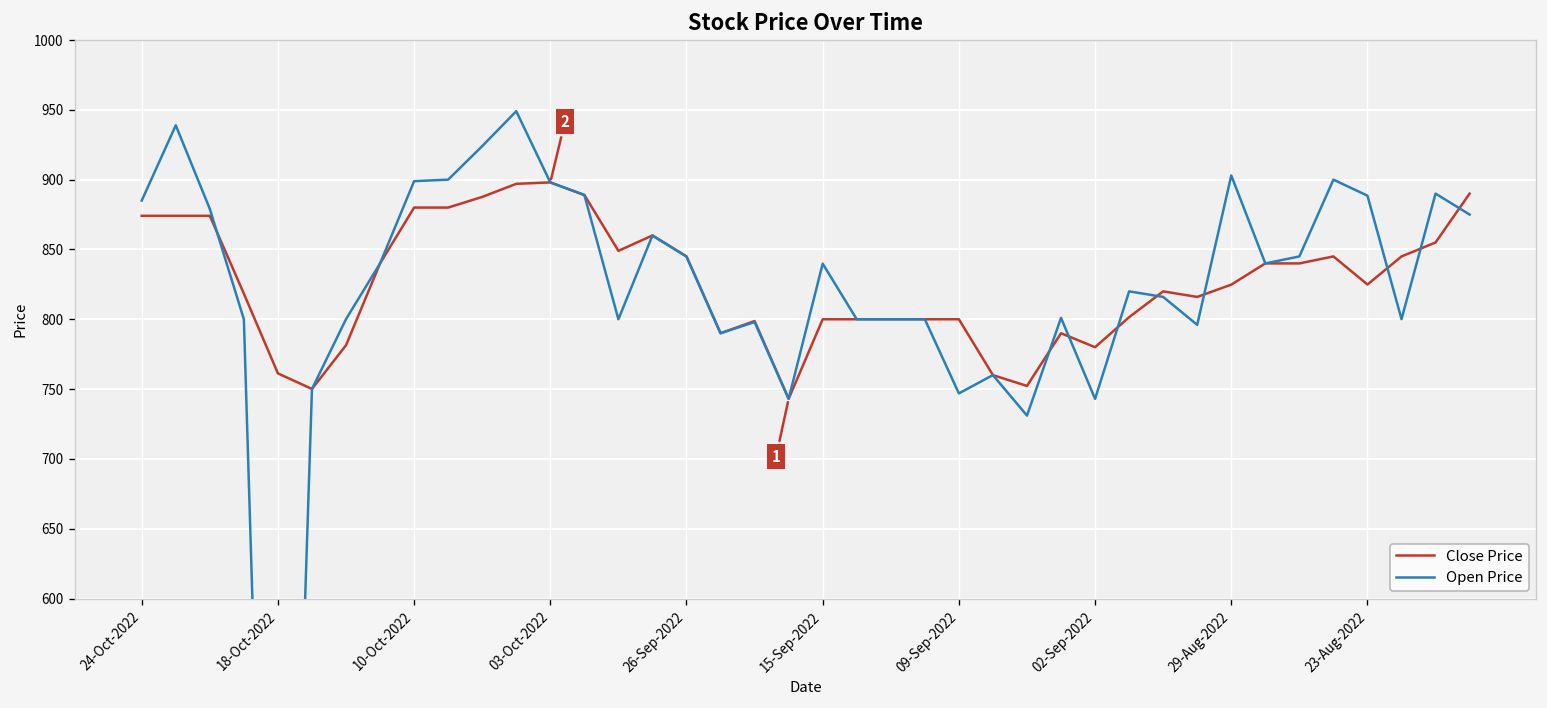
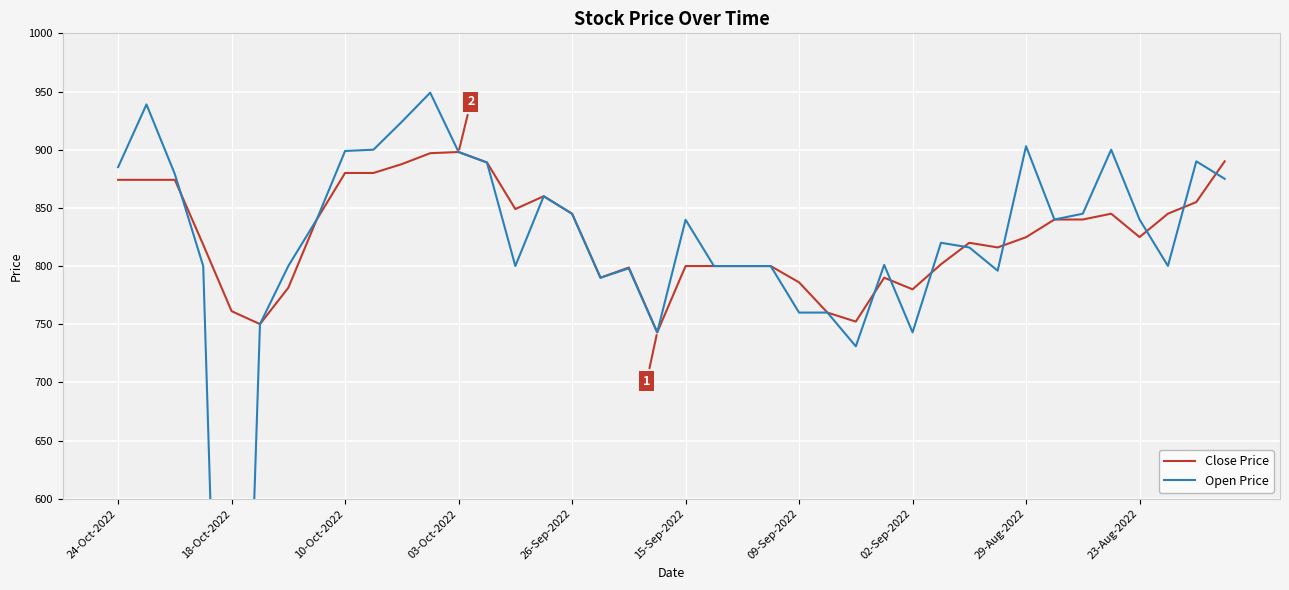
Close Price, 09-Sep-2022: 800 -> 786
Open Price, 09-Sep-2022: 747 -> 760
Open Price, 23-Aug-2022: 889 -> 840
